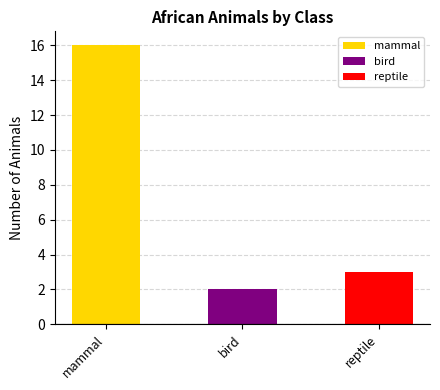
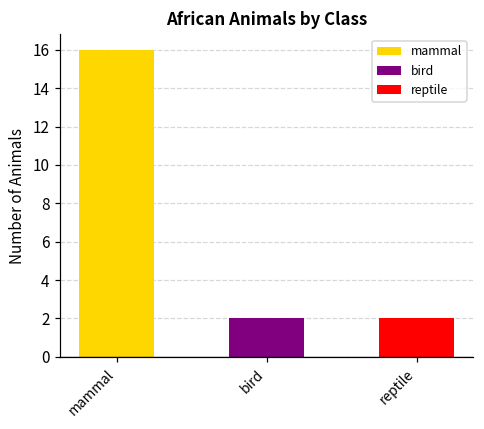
reptile: 3 -> 2
